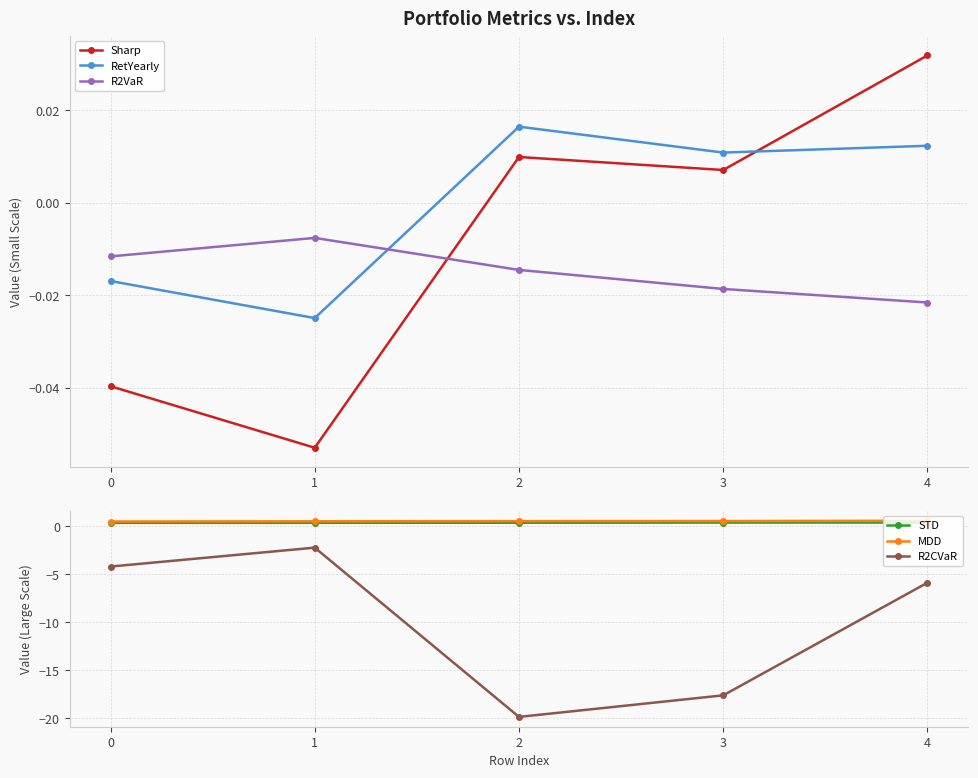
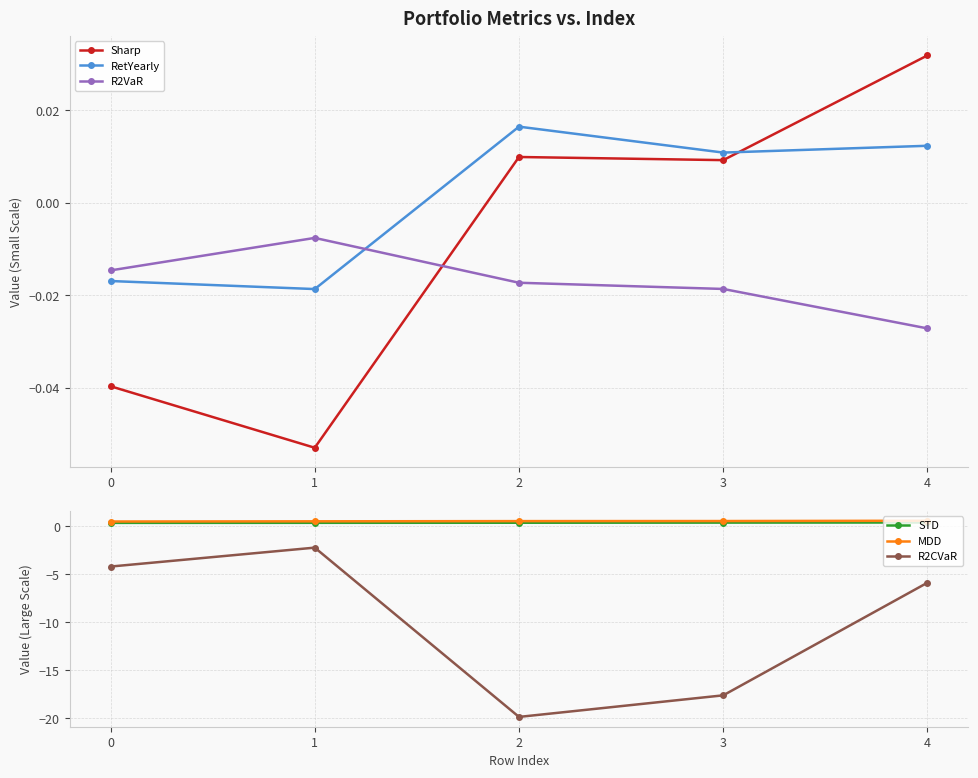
Portfolio Metrics vs. Index, R2VaR, 0: -0.012 -> -0.015
Portfolio Metrics vs. Index, RetYearly, 1: -0.025 -> -0.019
Portfolio Metrics vs. Index, R2VaR, 2: -0.015 -> -0.017
Portfolio Metrics vs. Index, Sharp, 3: 0.007 -> 0.009
Portfolio Metrics vs. Index, R2VaR, 4: -0.022 -> -0.027
